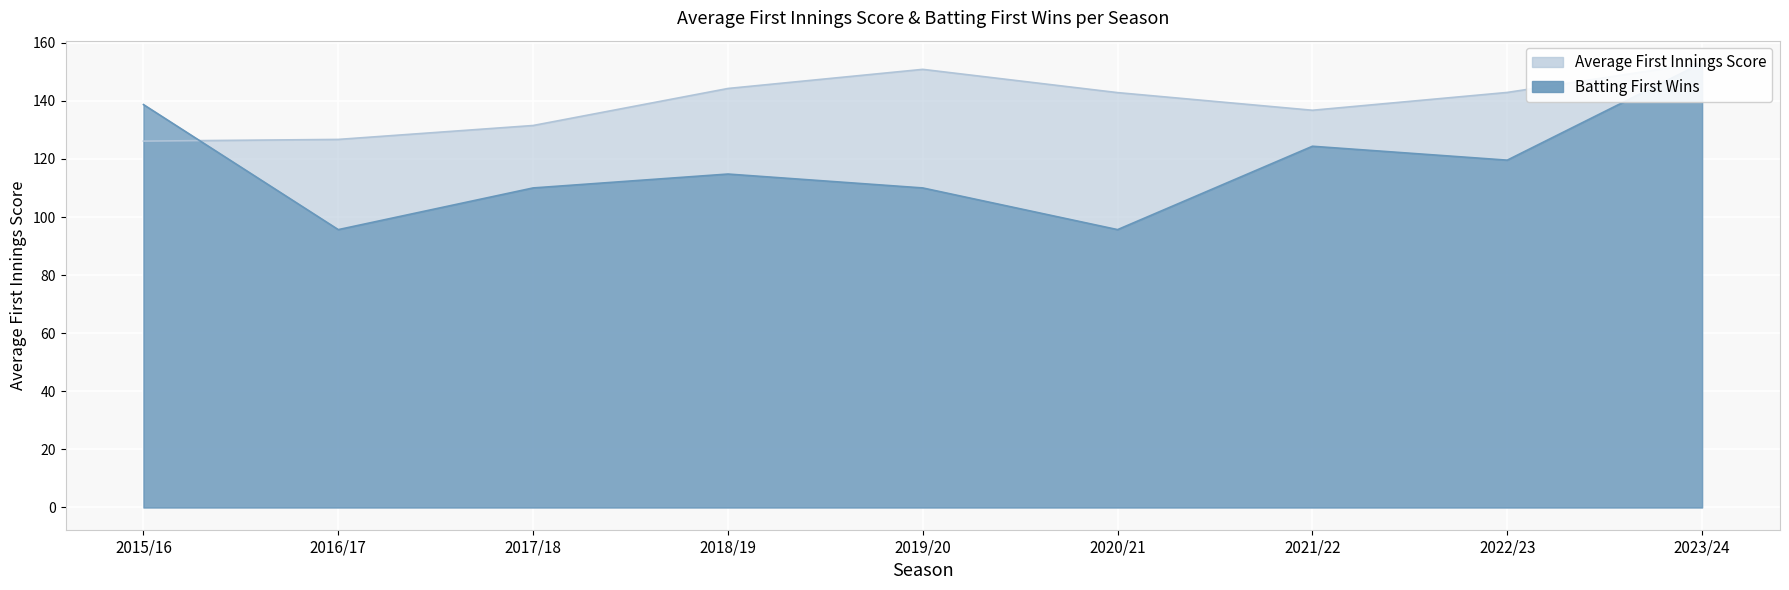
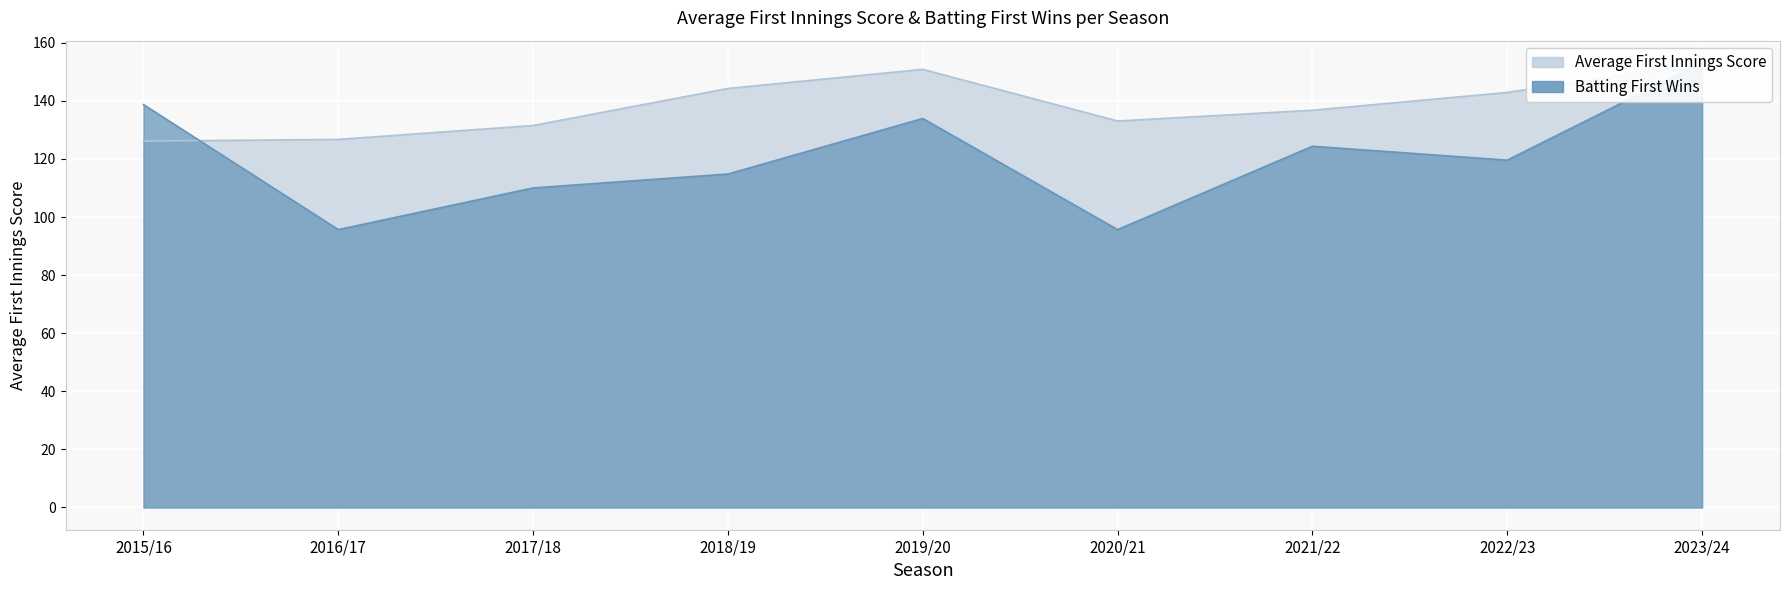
Batting First Wins, 2019/20: 110 -> 134
Average First Innings Score, 2020/21: 143 -> 133
